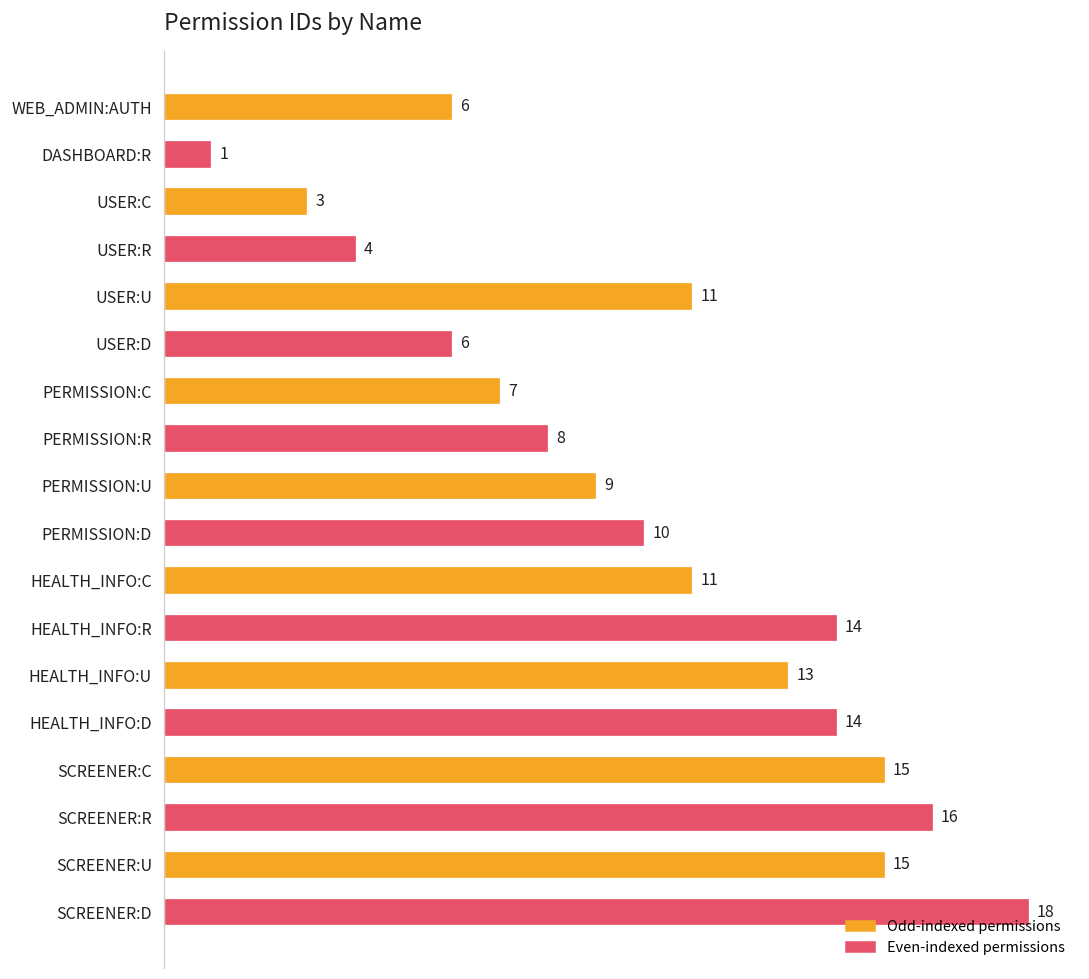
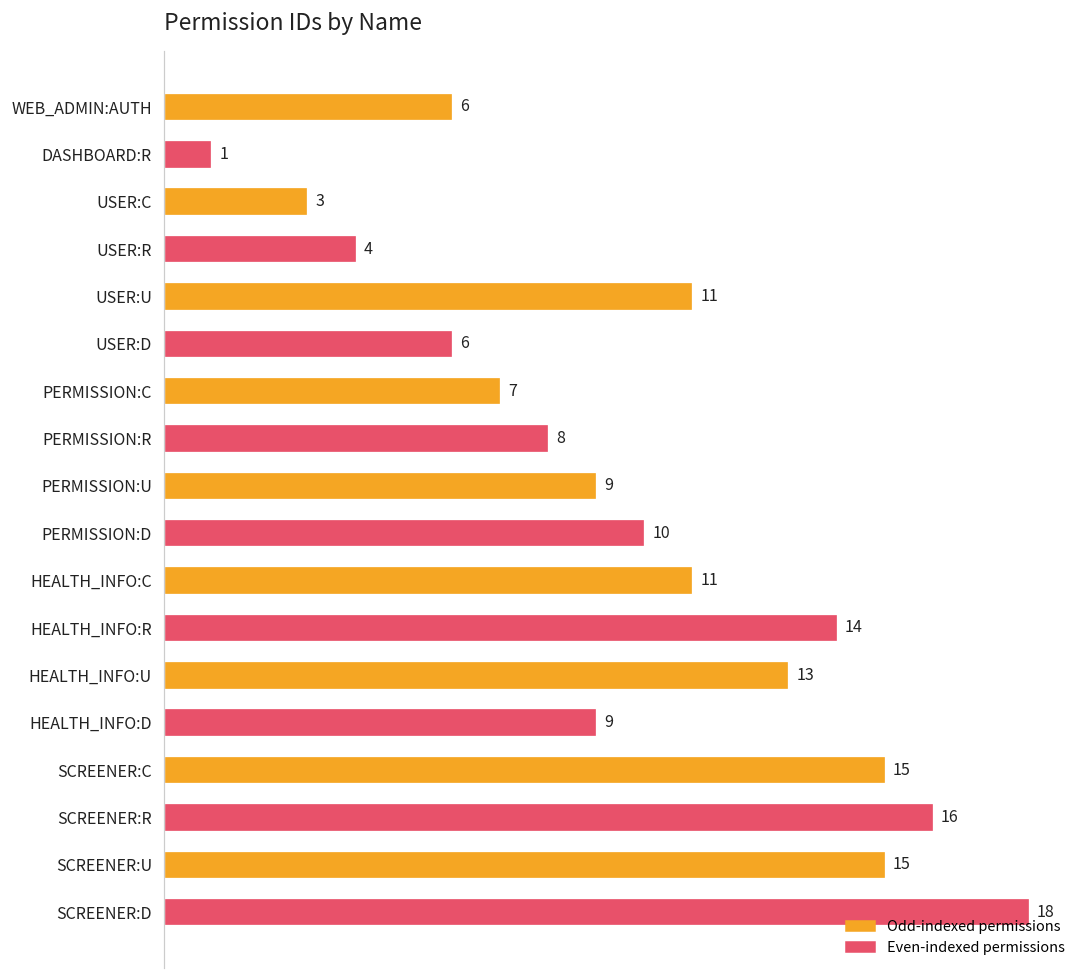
HEALTH_INFO:D: 14 -> 9
